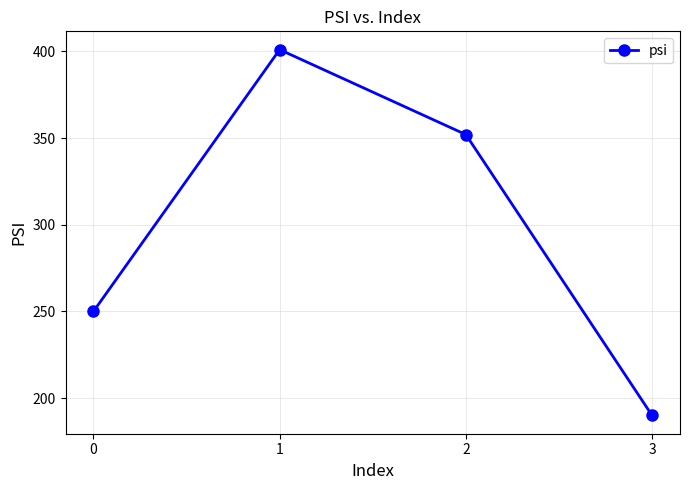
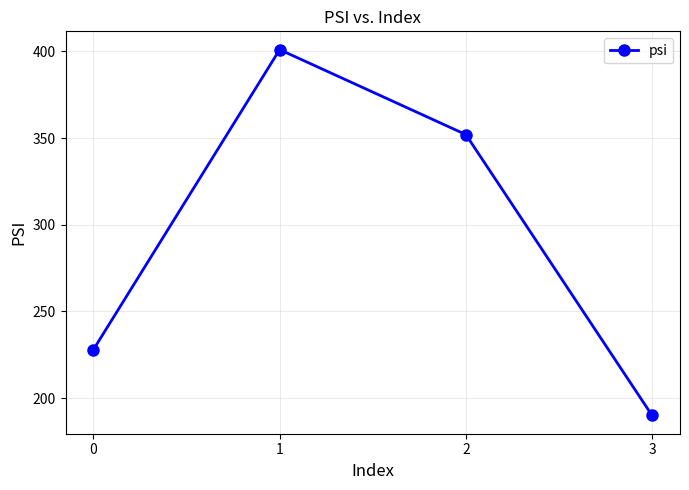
0: 250 -> 228
